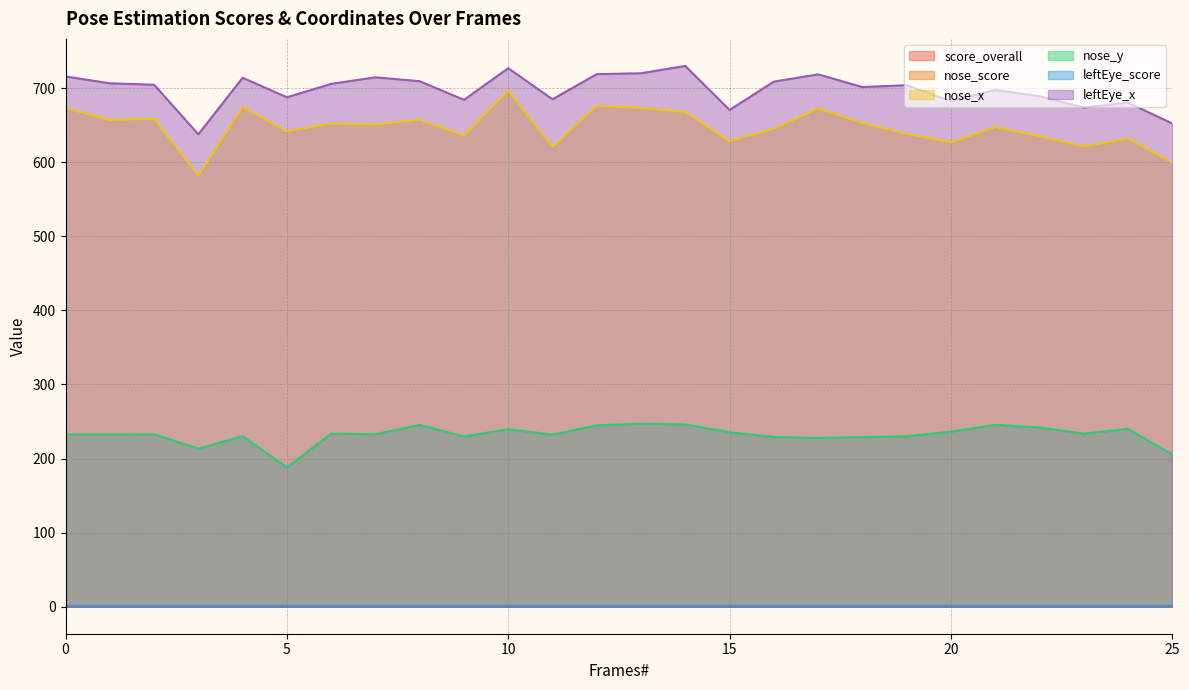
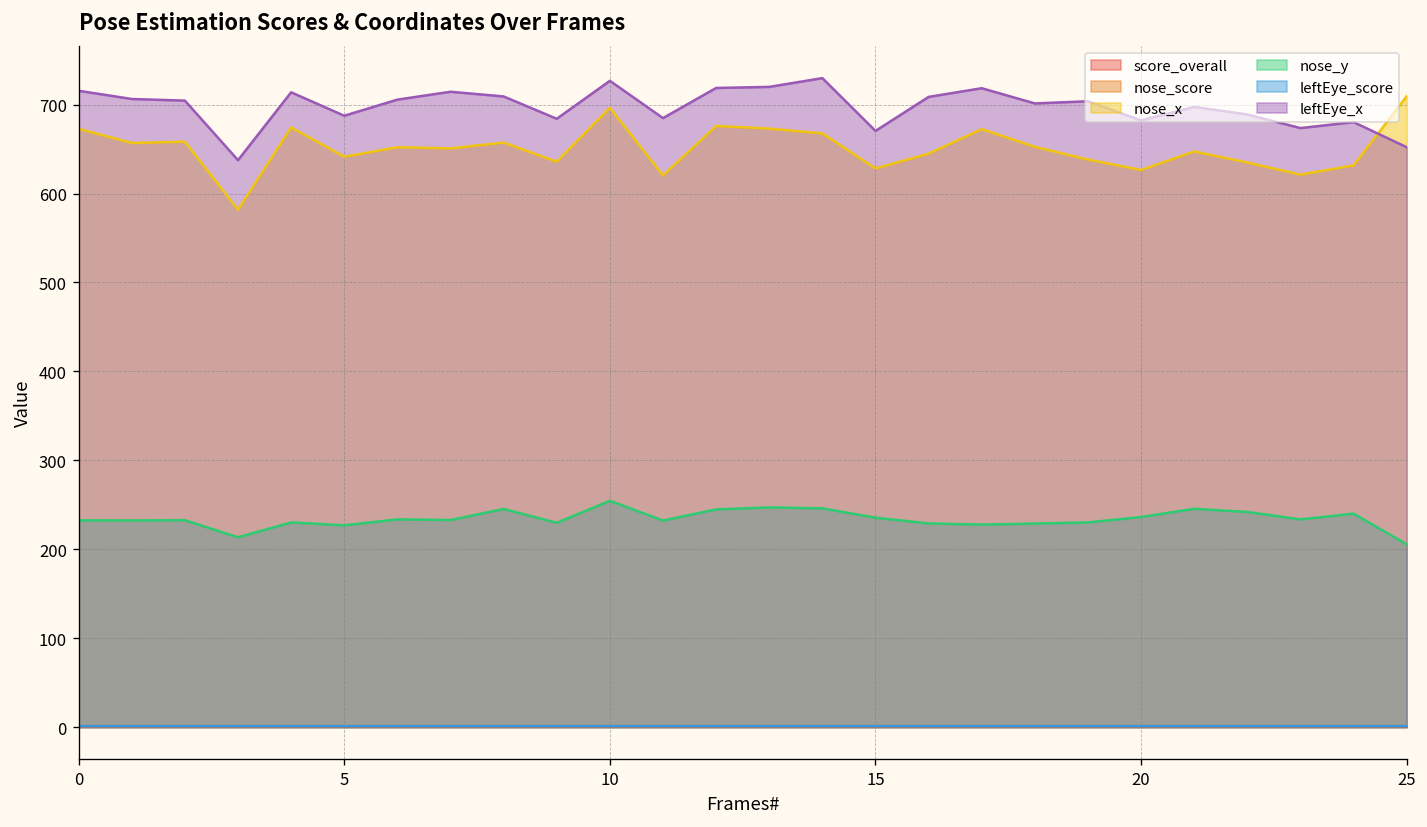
nose_y, 5: 190 -> 230
nose_y, 10: 240 -> 250
nose_x, 25: 600 -> 710
